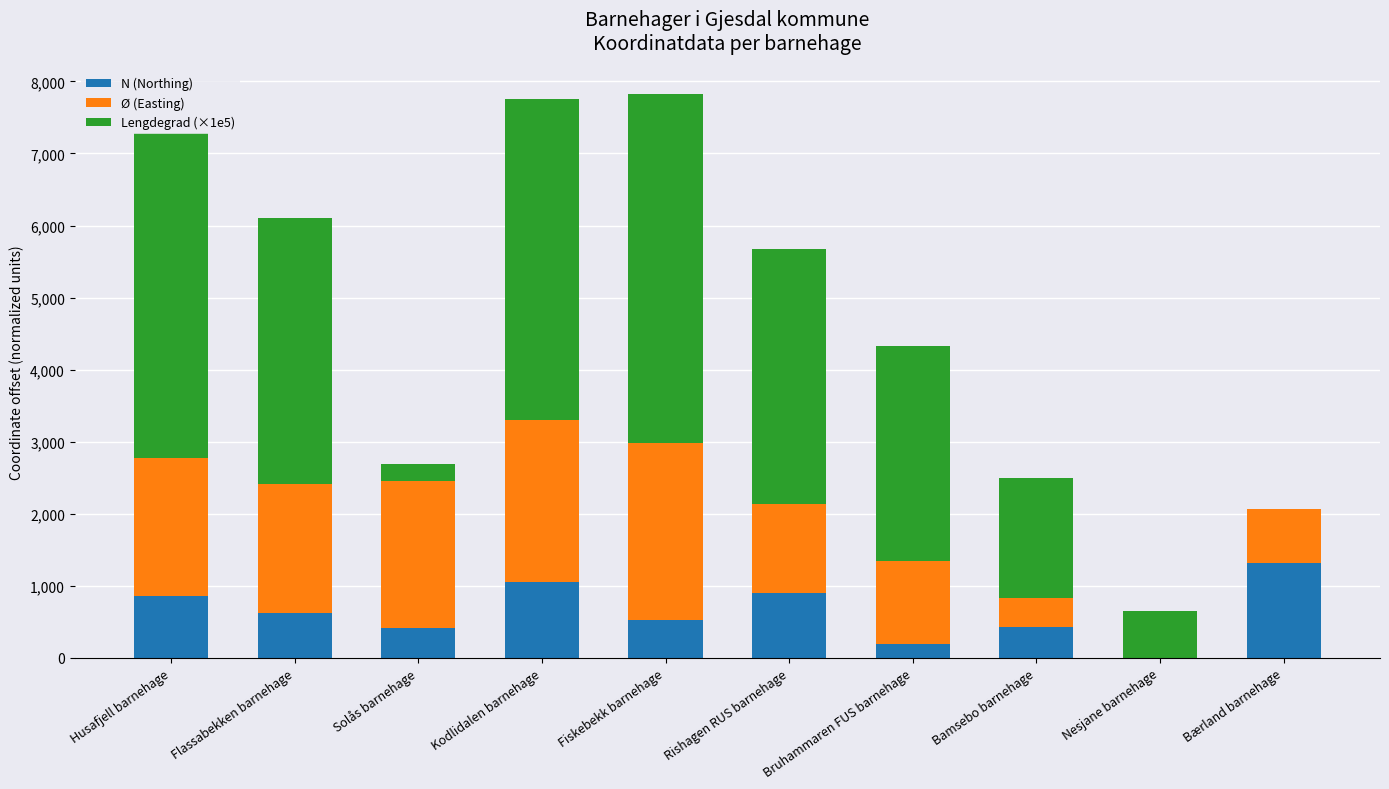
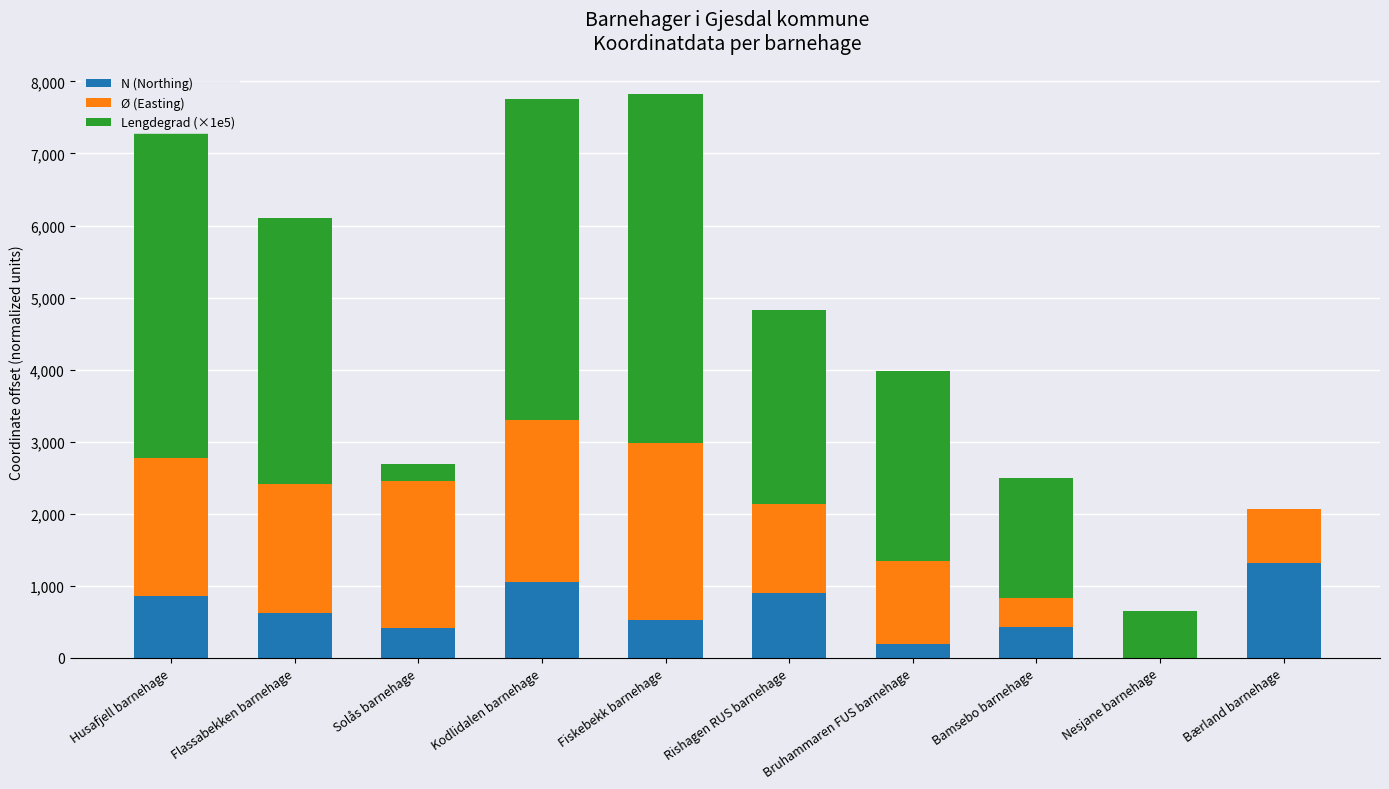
Lengdegrad (×1e5), Rishagen RUS barnehage: 3,500 -> 2,700
Lengdegrad (×1e5), Bruhammaren FUS barnehage: 3,000 -> 2,600
